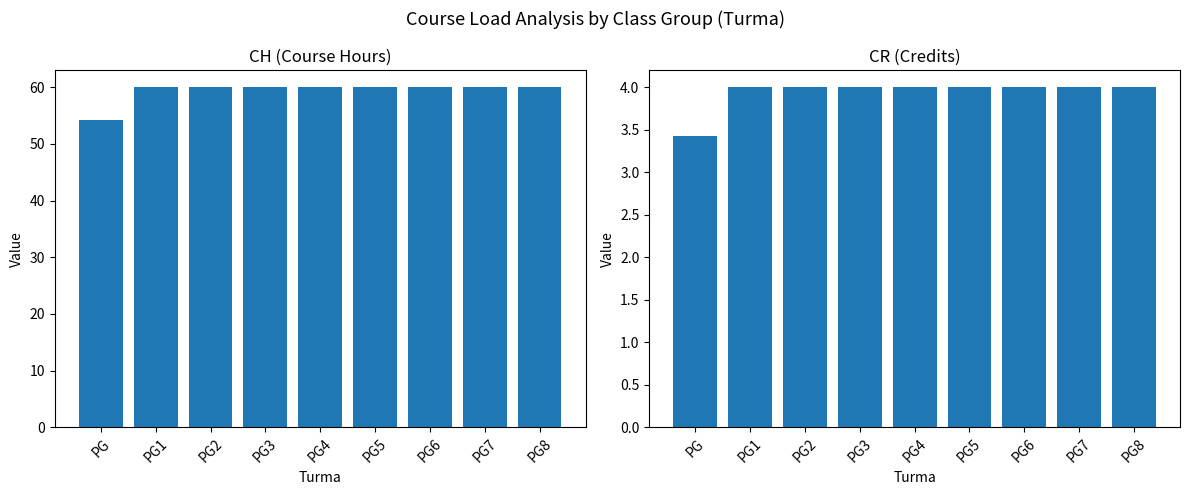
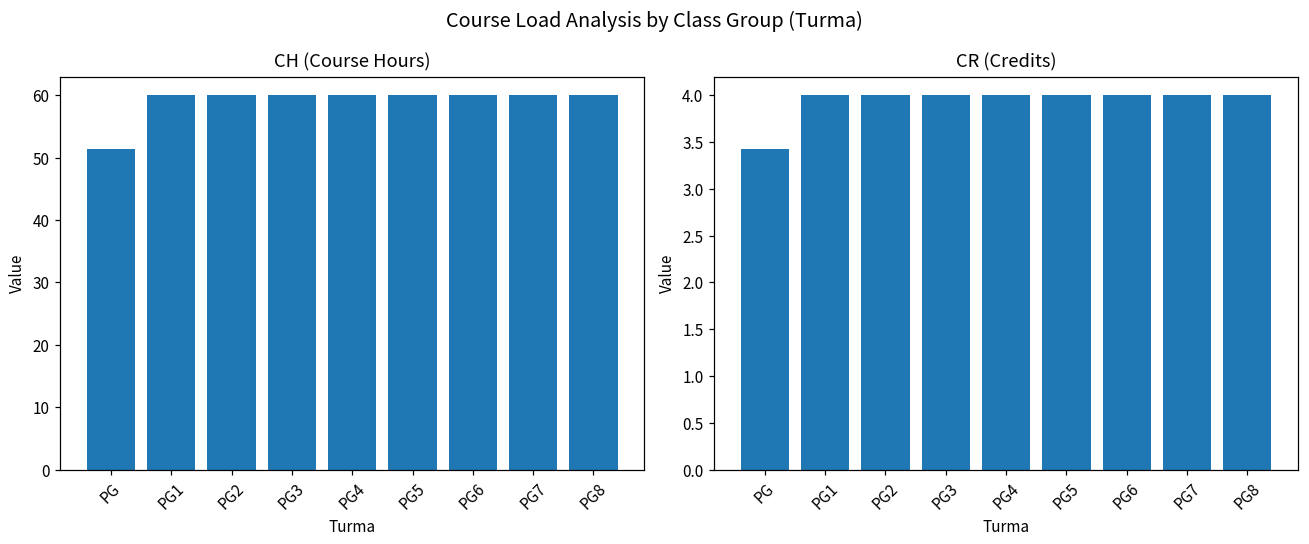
CH (Course Hours), PG: 54 -> 51
